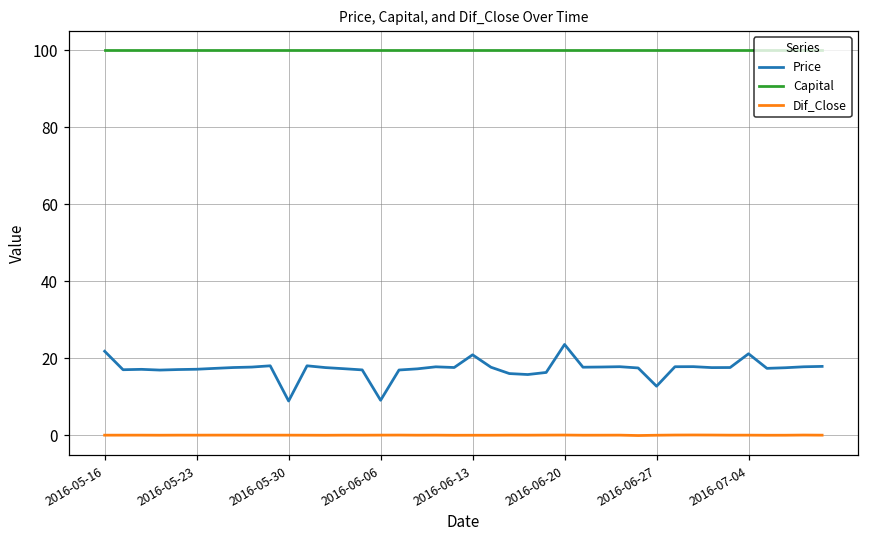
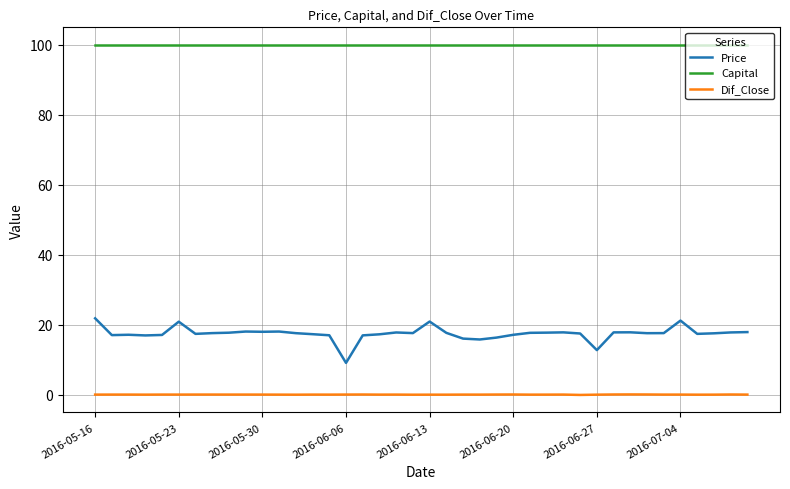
Price, 2016-05-23: 17 -> 21
Price, 2016-05-30: 9 -> 18
Price, 2016-06-20: 24 -> 17
